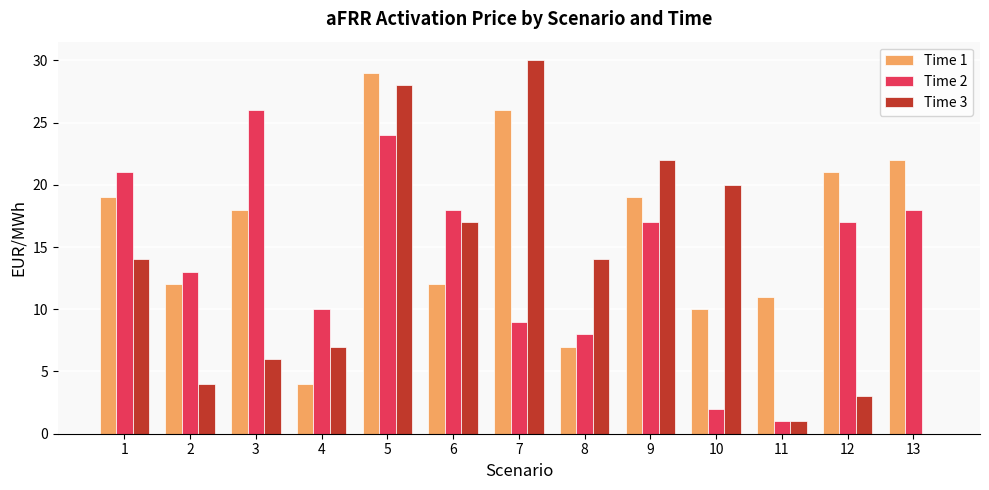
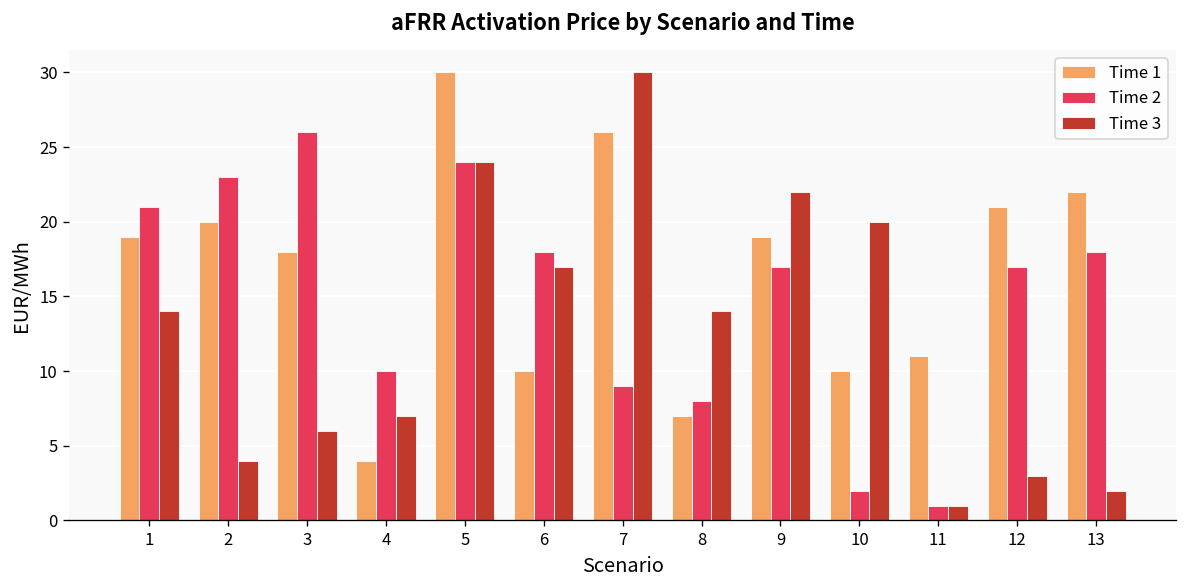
Time 1, 2: 12 -> 20
Time 2, 2: 13 -> 23
Time 1, 5: 29 -> 30
Time 3, 5: 28 -> 24
Time 1, 6: 12 -> 10
Time 3, 13: 0 -> 2
